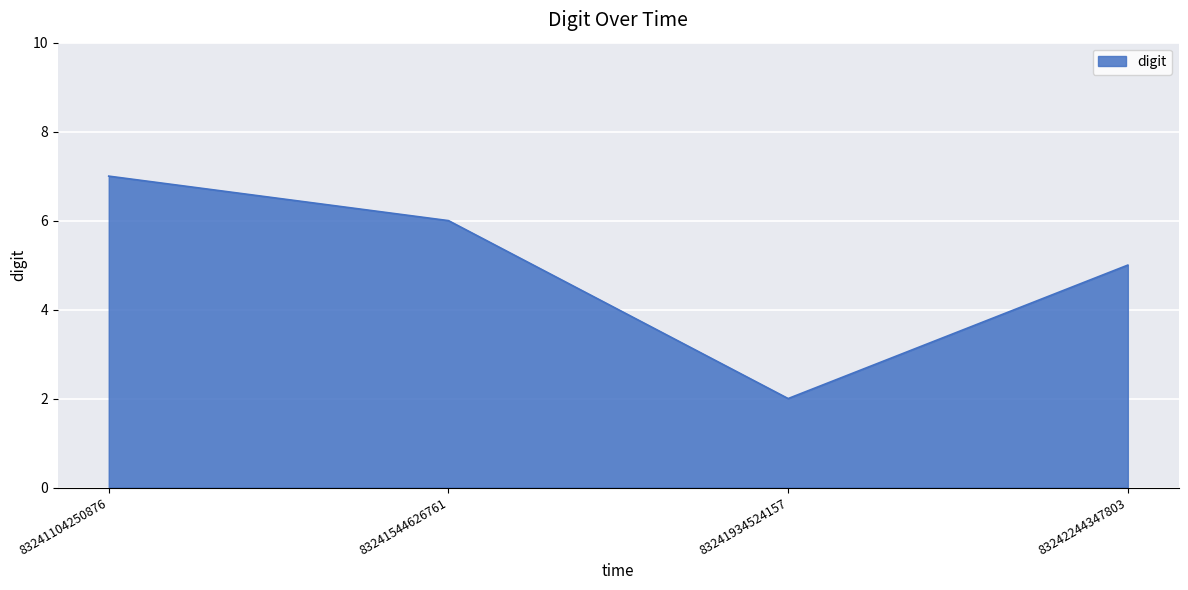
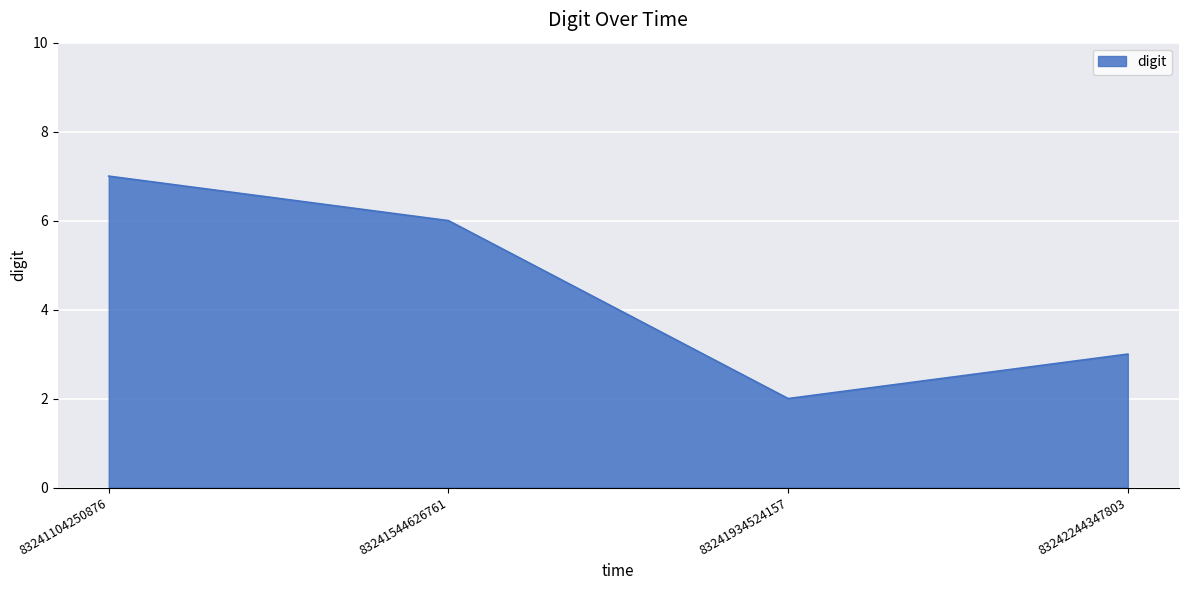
83242244347803: 5 -> 3
